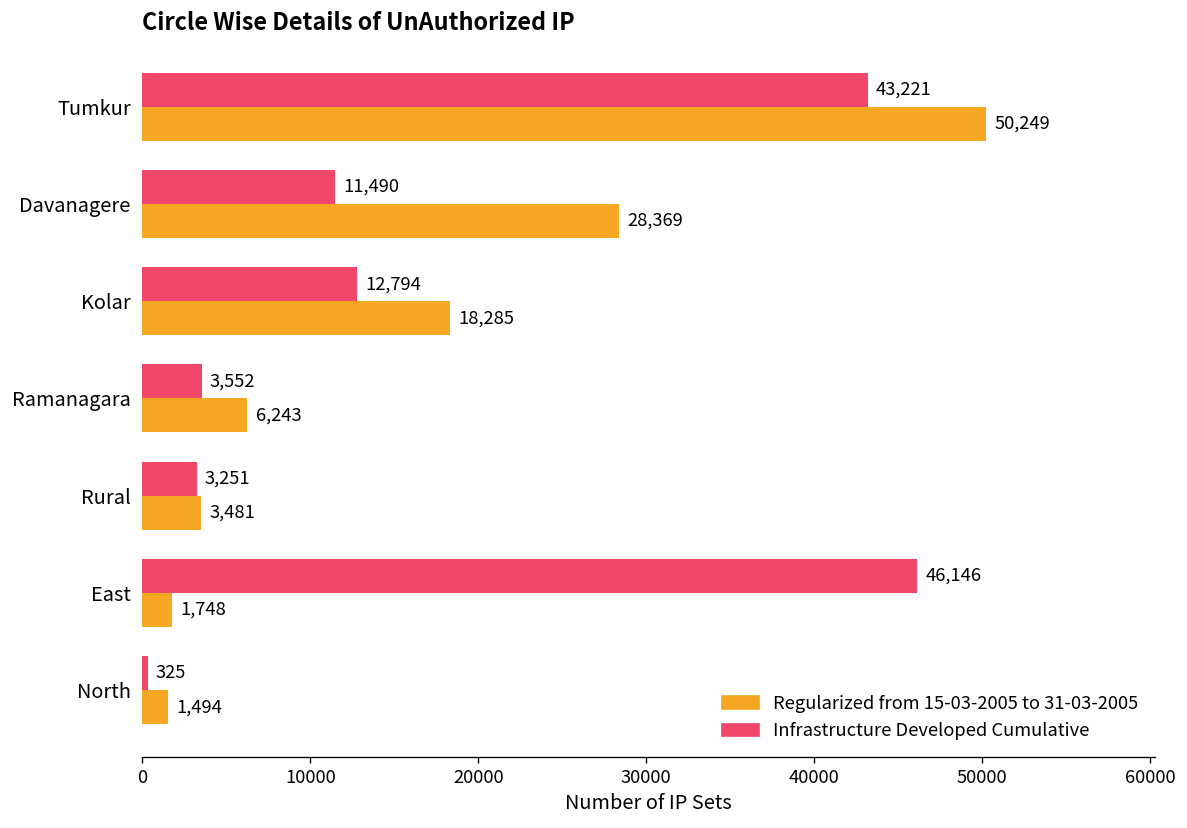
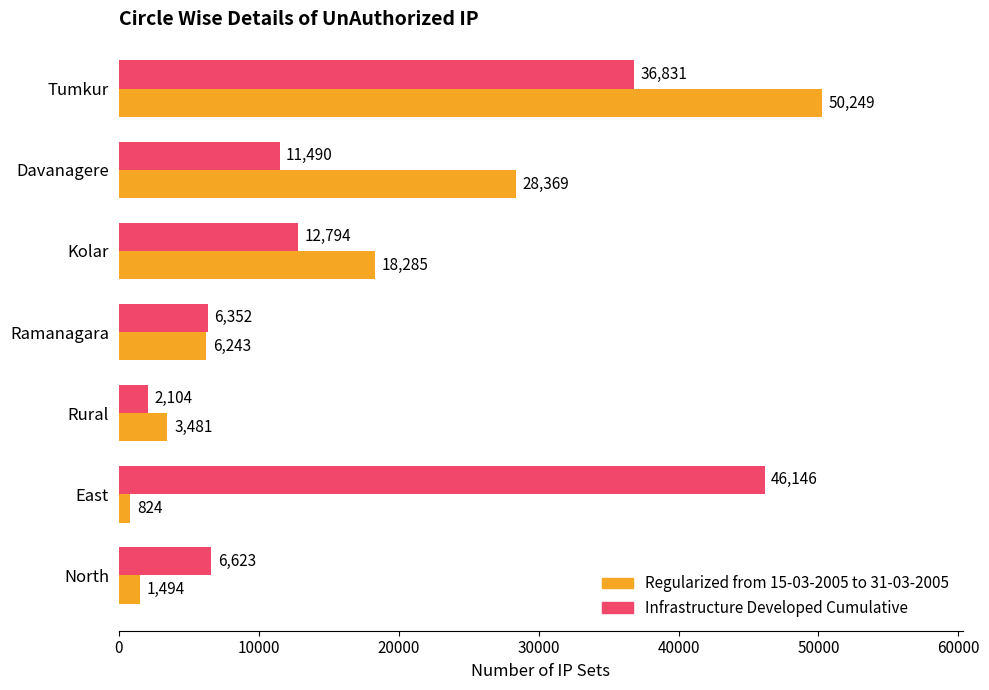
Infrastructure Developed Cumulative, Tumkur: 43,221 -> 36,831
Infrastructure Developed Cumulative, Ramanagara: 3,552 -> 6,352
Infrastructure Developed Cumulative, Rural: 3,251 -> 2,104
Regularized from 15-03-2005 to 31-03-2005, East: 1,748 -> 824
Infrastructure Developed Cumulative, North: 325 -> 6,623
